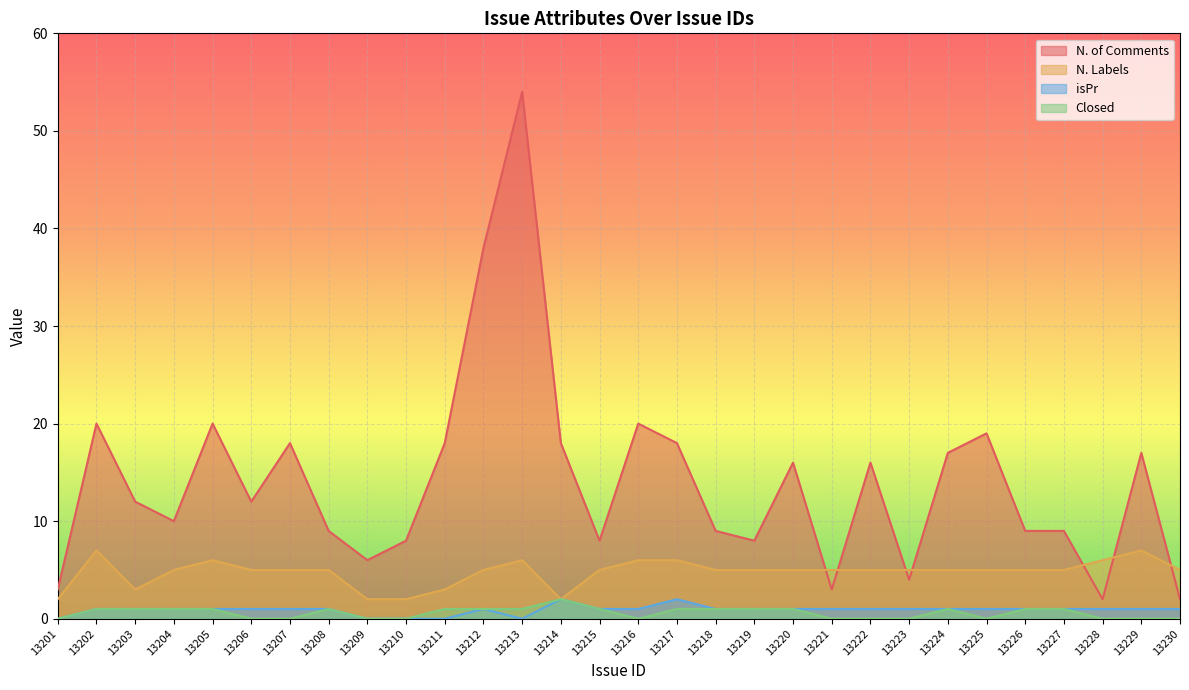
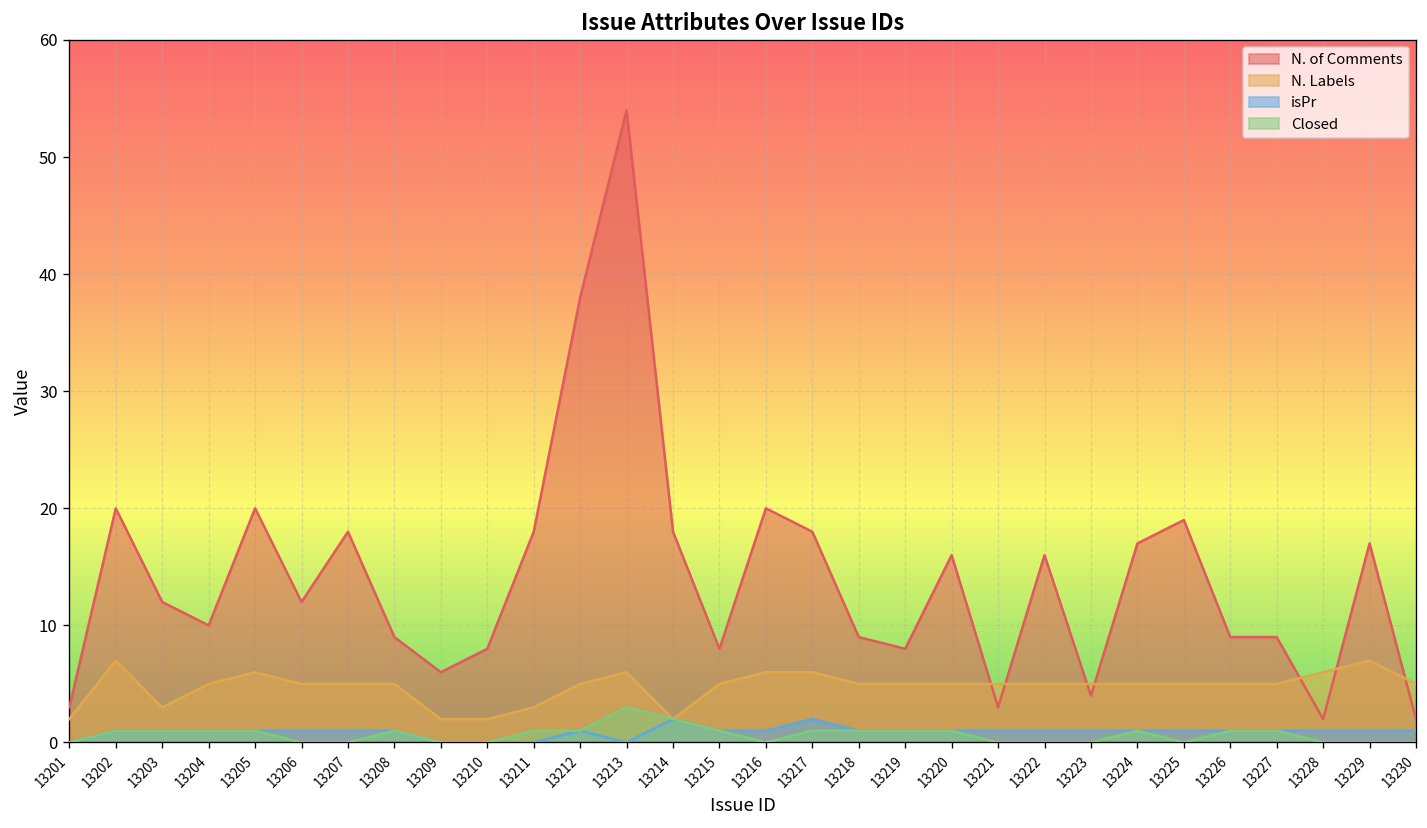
Closed, 13213: 1 -> 3
